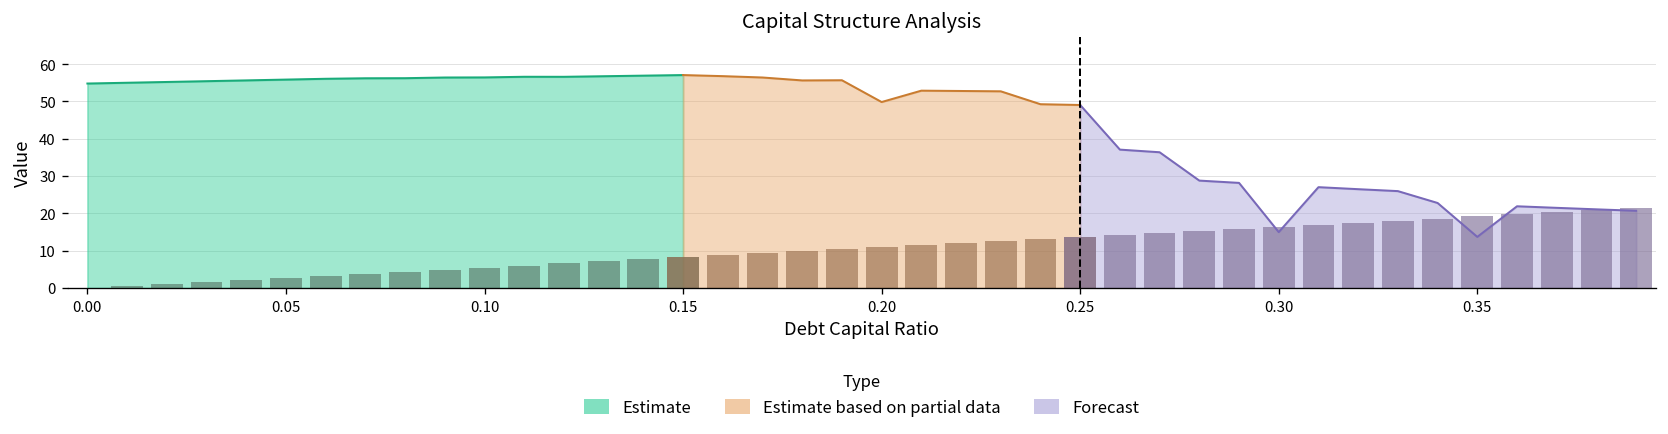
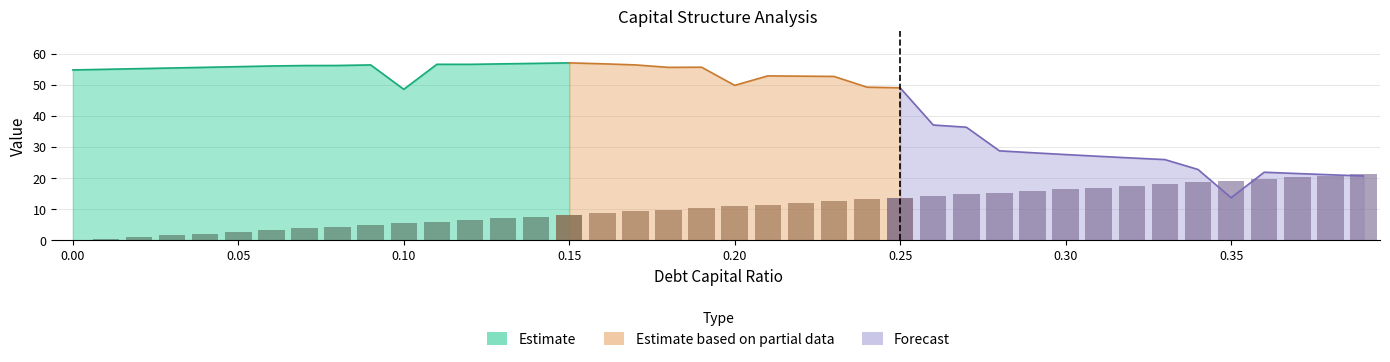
Estimate, 0.10: 56 -> 49
Forecast, 0.30: 15 -> 28
